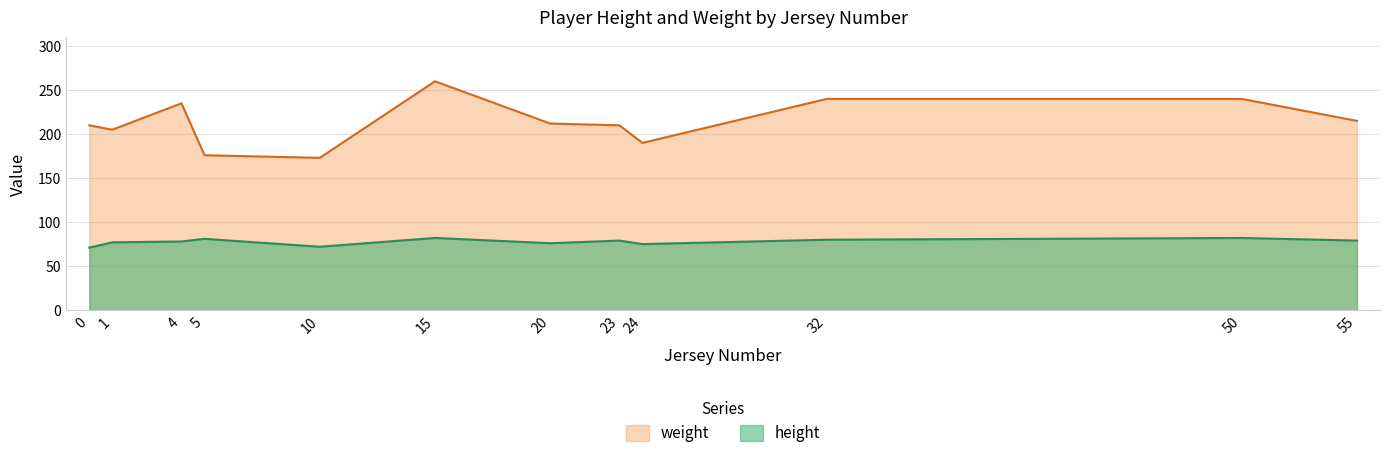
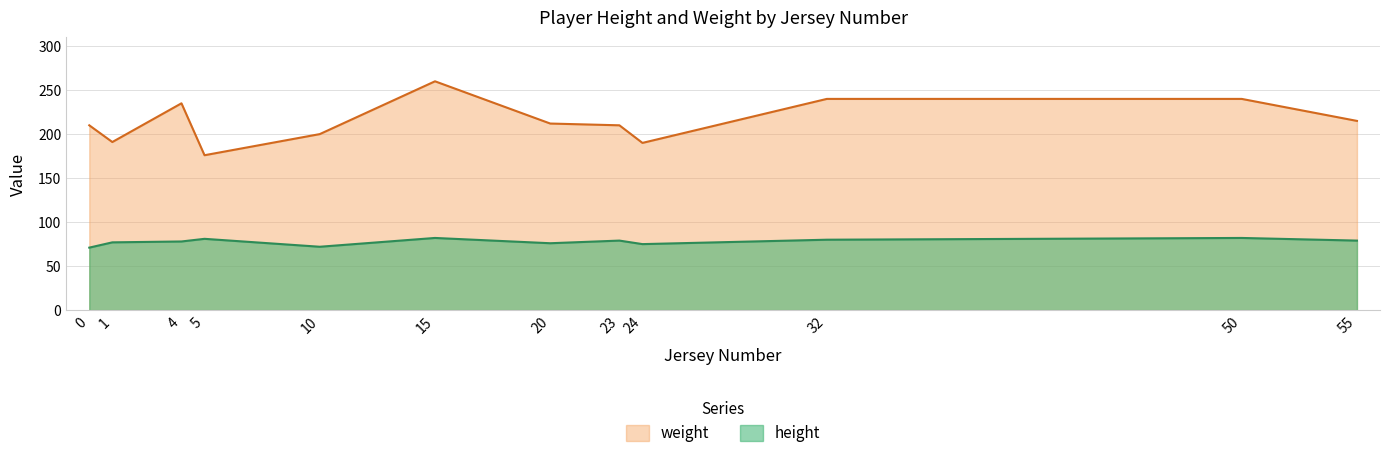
weight, 1: 210 -> 190
weight, 10: 170 -> 200
